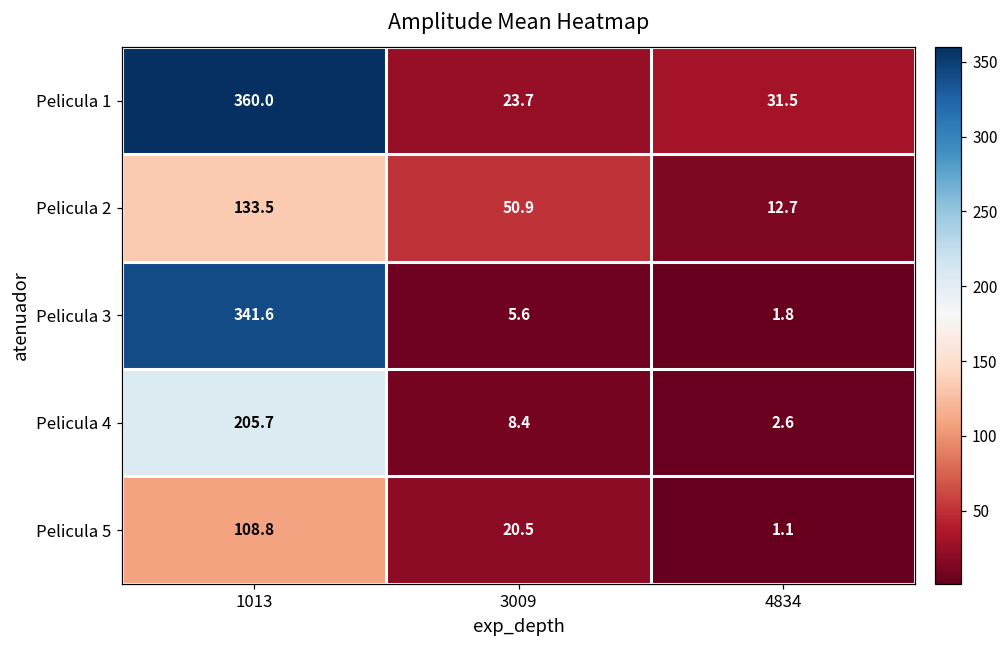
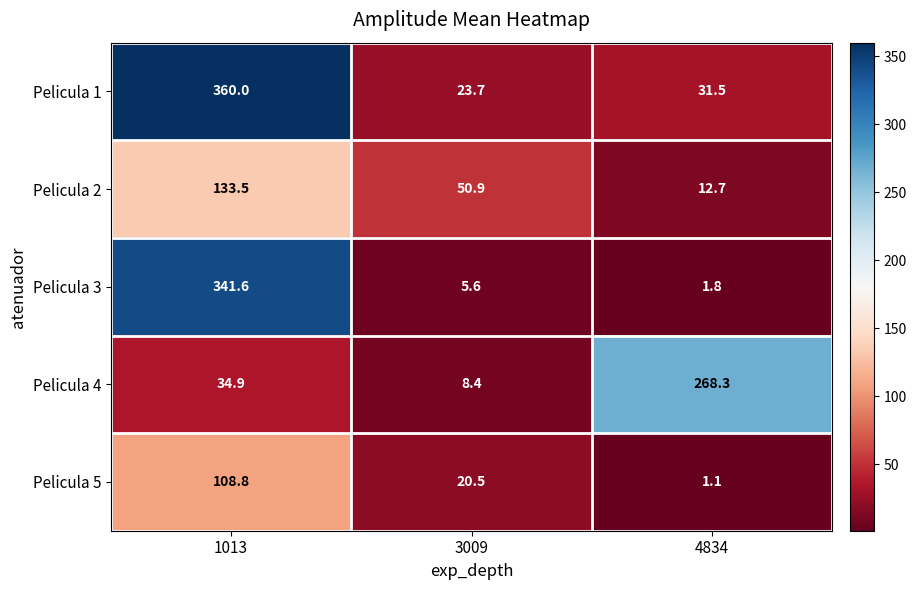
Pelicula 4, 1013: 205.7 -> 34.9
Pelicula 4, 4834: 2.6 -> 268.3
